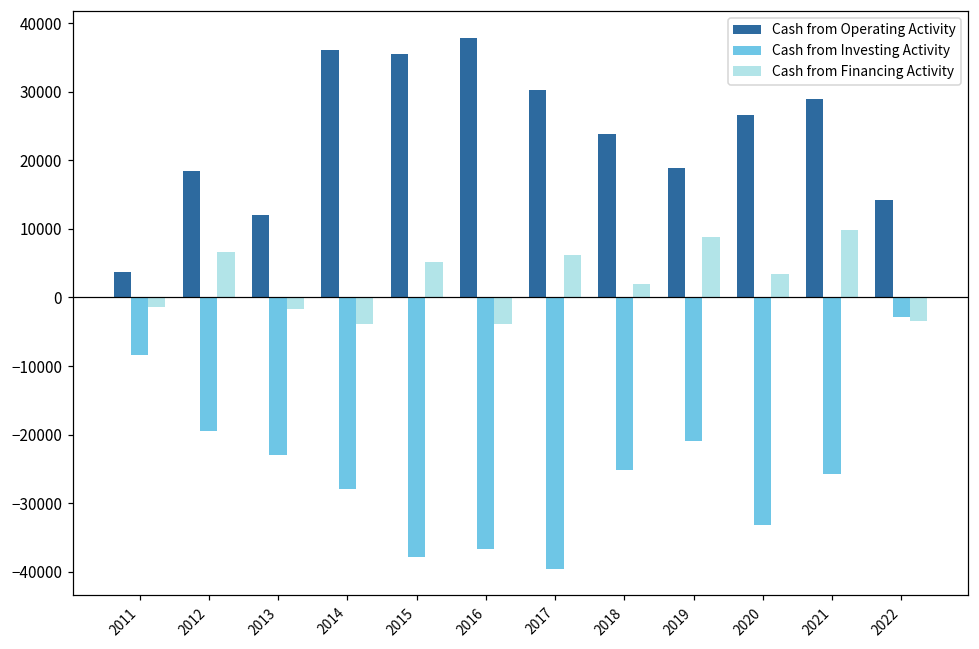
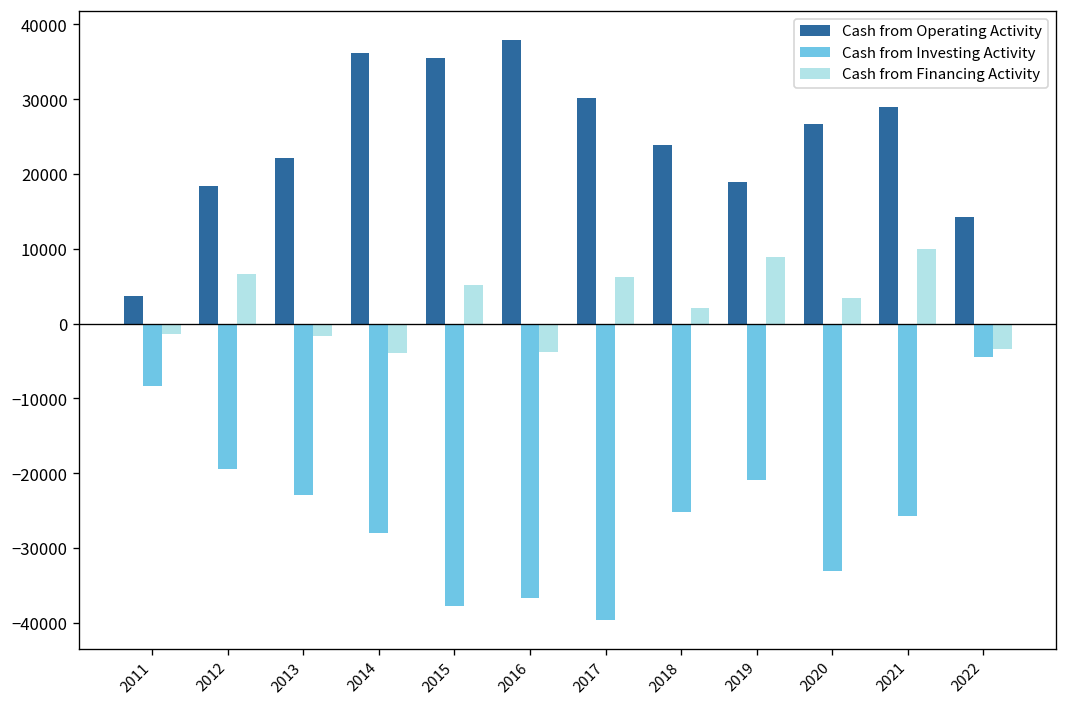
Cash from Operating Activity, 2013: 12000 -> 22000
Cash from Investing Activity, 2022: -3000 -> -4000
